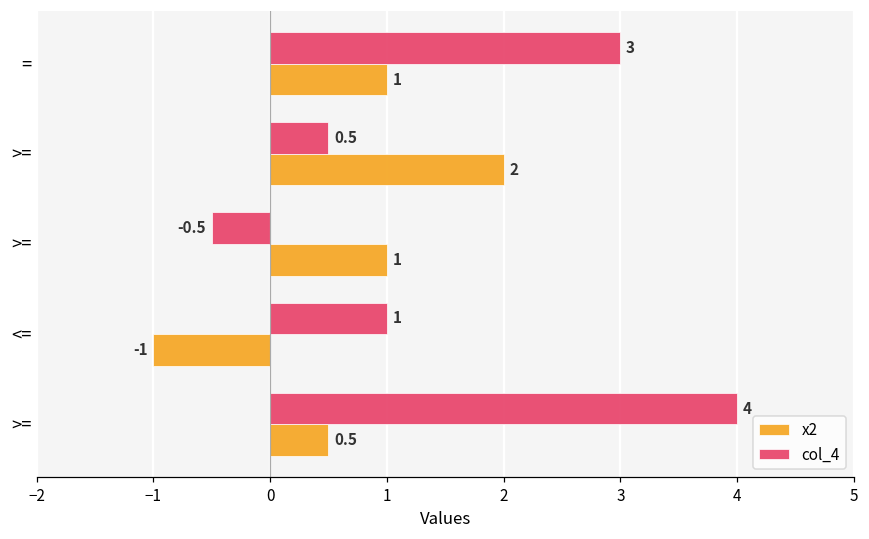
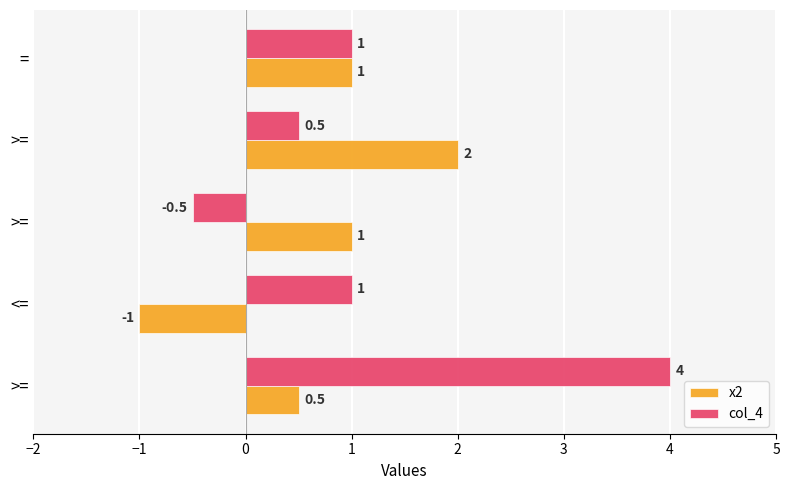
col_4, =: 3 -> 1
